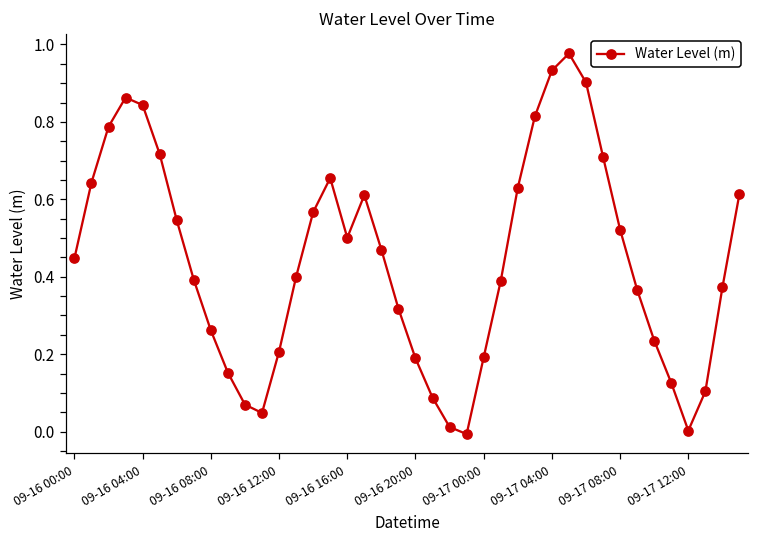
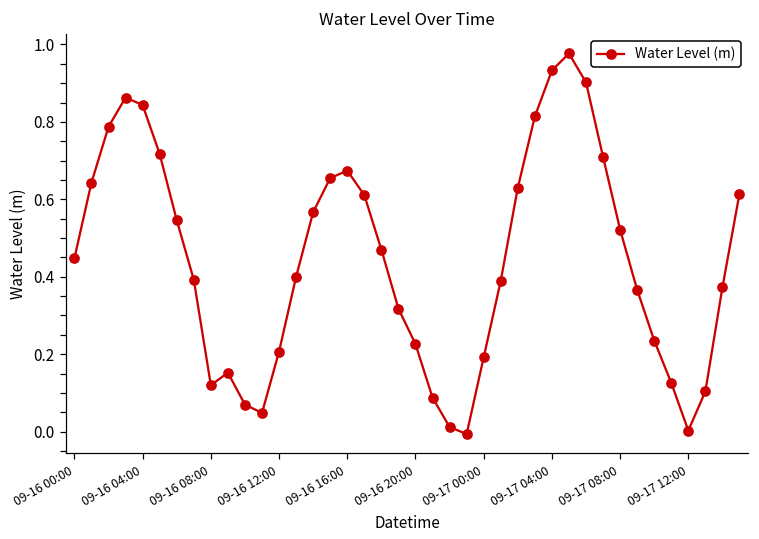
09-16 08:00: 0.26 -> 0.12
09-16 16:00: 0.50 -> 0.67
09-16 20:00: 0.19 -> 0.23
